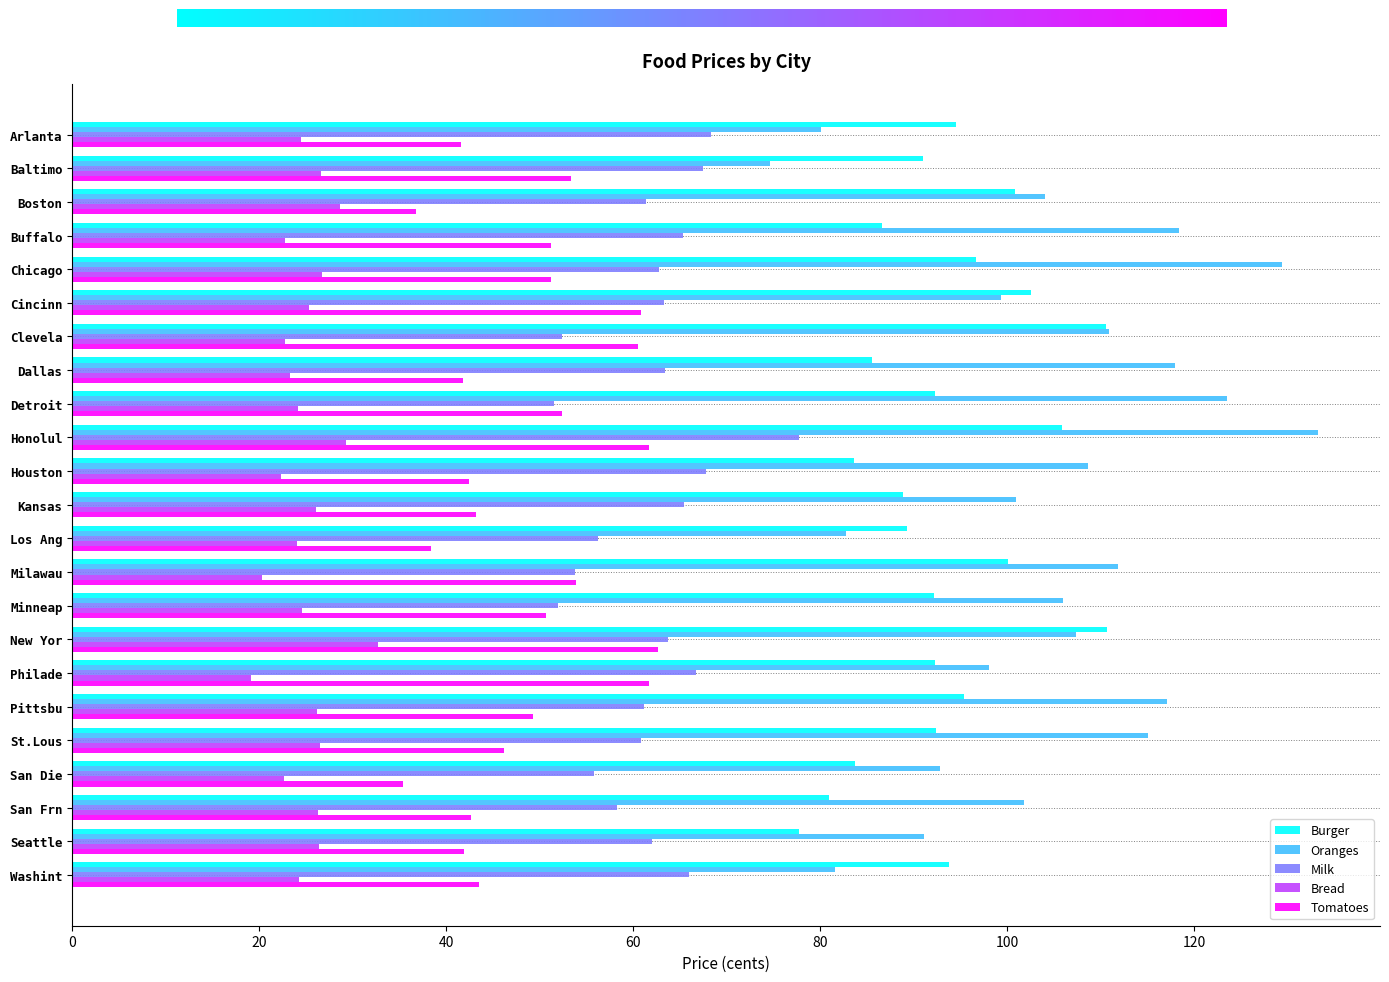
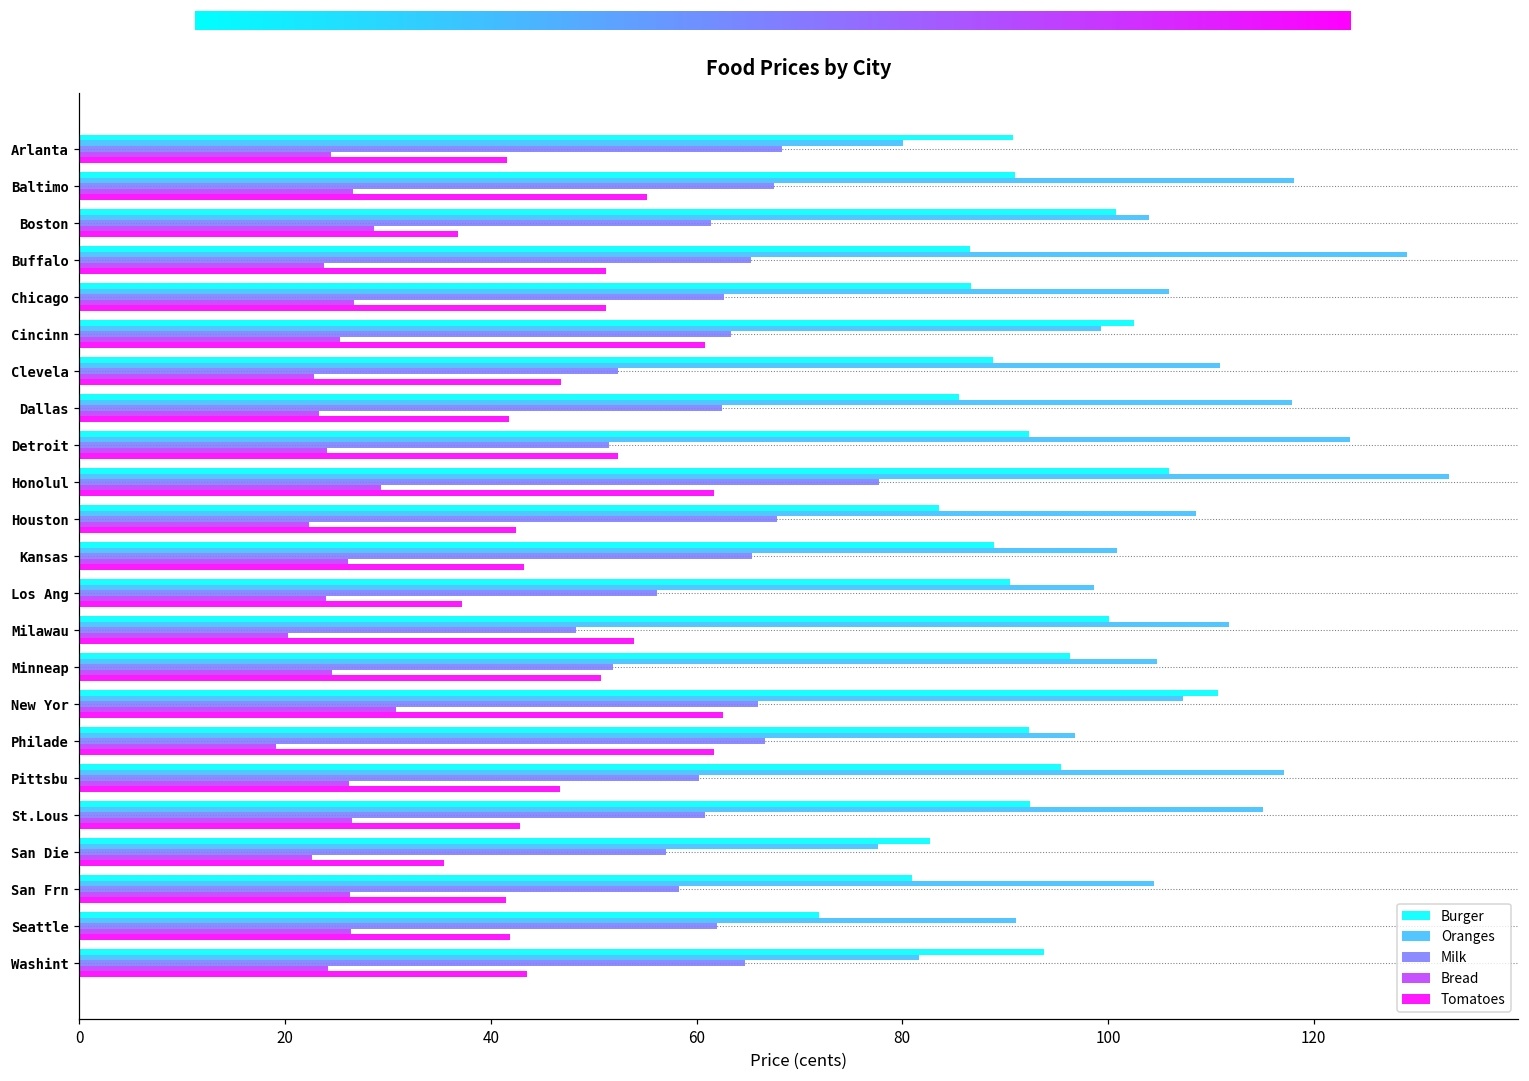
Burger, Arlanta: 95 -> 91
Oranges, Baltimo: 75 -> 118
Tomatoes, Baltimo: 53 -> 55
Oranges, Buffalo: 118 -> 129
Bread, Buffalo: 23 -> 24
Burger, Chicago: 97 -> 87
Oranges, Chicago: 129 -> 106
Burger, Clevela: 111 -> 89
Tomatoes, Clevela: 61 -> 47
Milk, Dallas: 63.4 -> 62.5
Burger, Los Ang: 89 -> 91
Oranges, Los Ang: 83 -> 99
Tomatoes, Los Ang: 38 -> 37
Milk, Milawau: 54 -> 48
Burger, Minneap: 92 -> 96
Oranges, Minneap: 106 -> 105
Milk, New Yor: 64 -> 66
Bread, New Yor: 33 -> 31
Oranges, Philade: 98 -> 97
Milk, Pittsbu: 61 -> 60
Tomatoes, Pittsbu: 49 -> 47
Tomatoes, St.Lous: 46 -> 43
Burger, San Die: 84 -> 83
Oranges, San Die: 93 -> 78
Milk, San Die: 56 -> 57
Oranges, San Frn: 102 -> 105
Tomatoes, San Frn: 43 -> 42
Burger, Seattle: 78 -> 72
Milk, Washint: 66 -> 65
